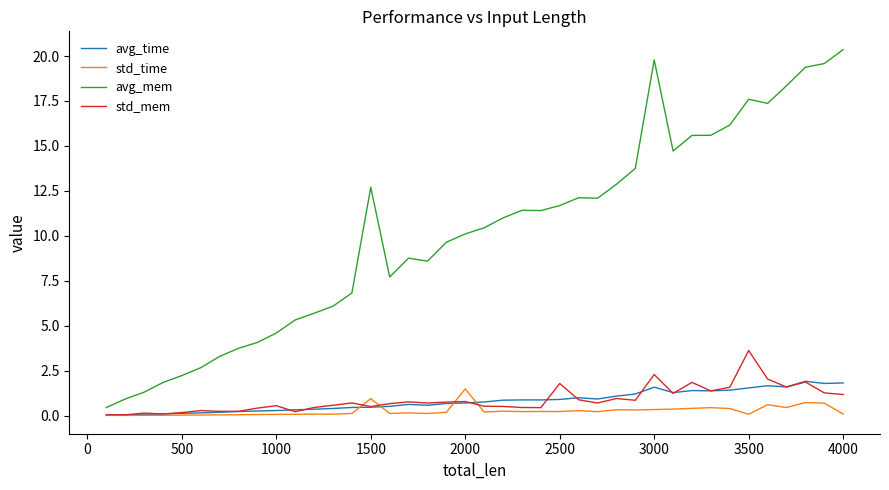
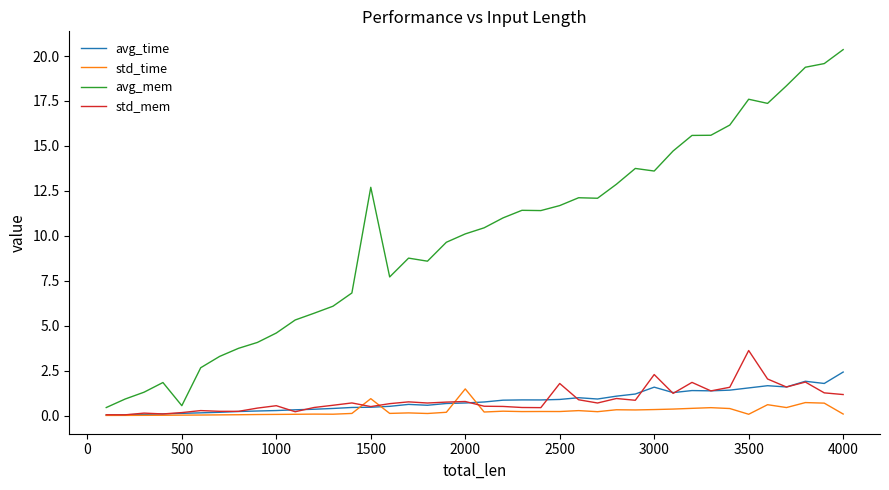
avg_mem, 500: 2.2 -> 0.5
avg_mem, 3000: 19.8 -> 13.6
avg_time, 4000: 1.8 -> 2.4
